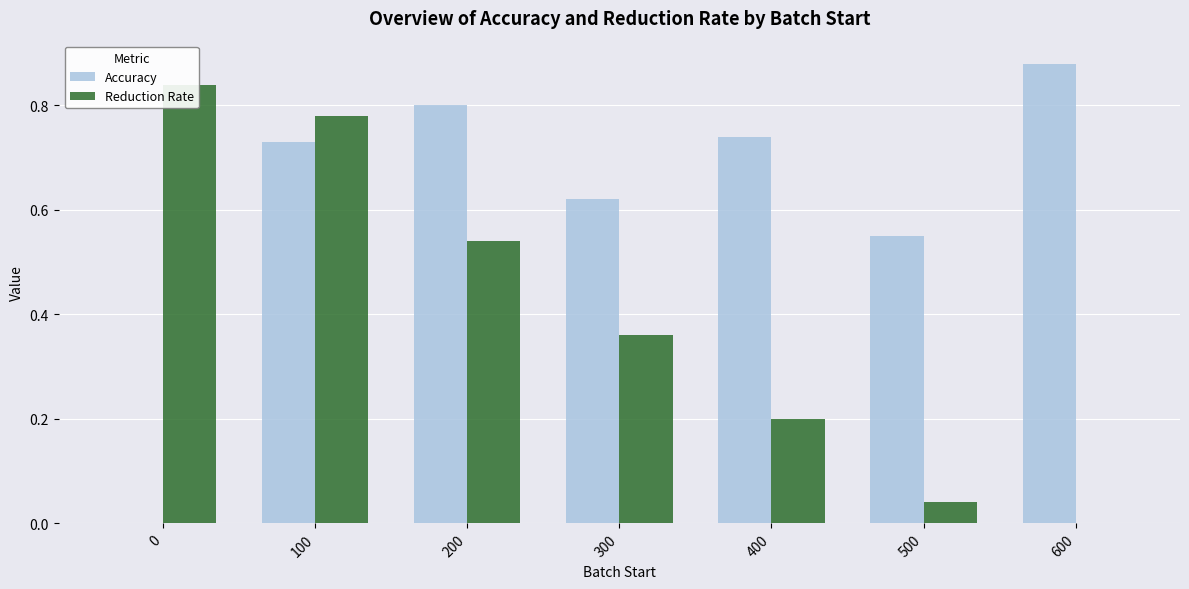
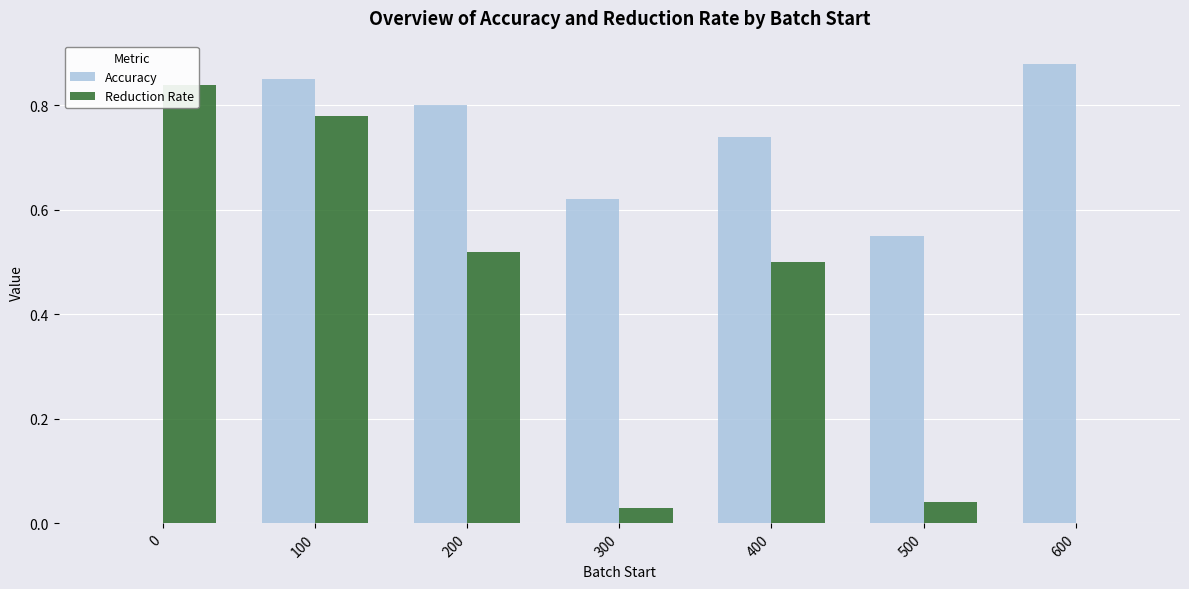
Accuracy, 100: 0.73 -> 0.85
Reduction Rate, 200: 0.54 -> 0.52
Reduction Rate, 300: 0.36 -> 0.03
Reduction Rate, 400: 0.2 -> 0.5
